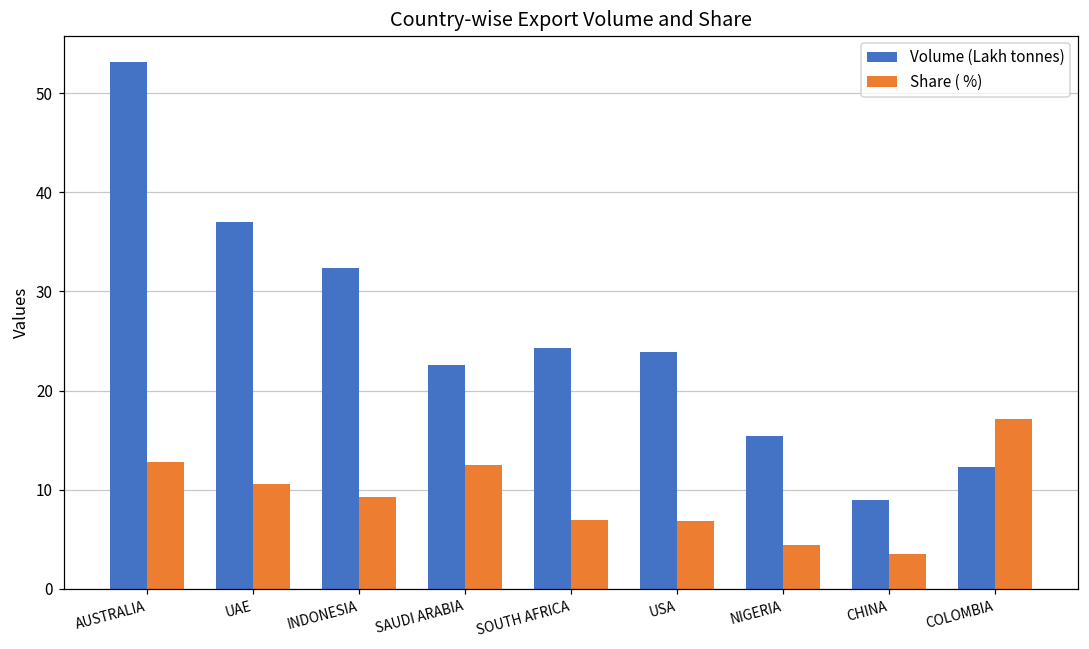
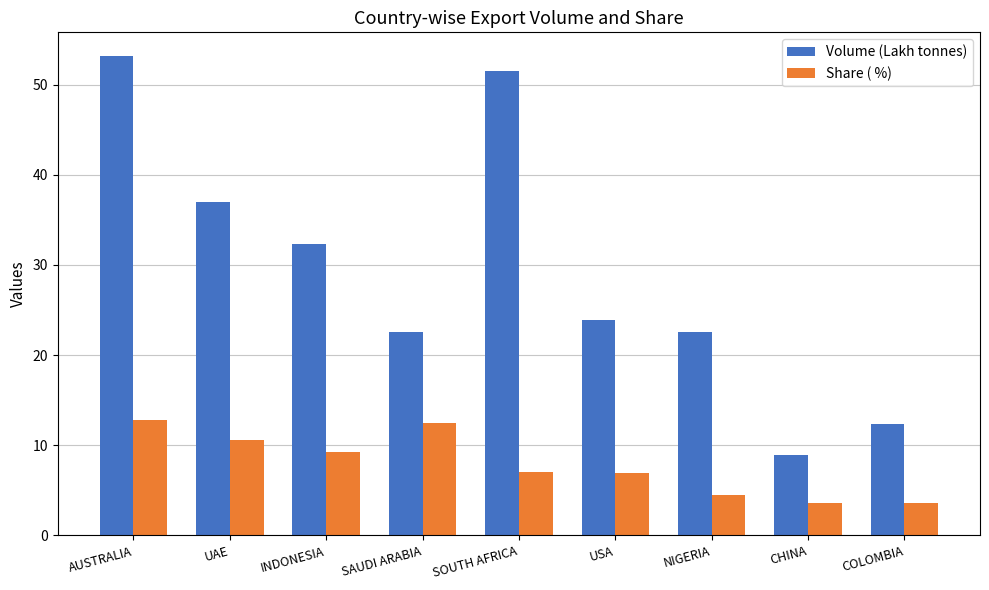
Volume (Lakh tonnes), SOUTH AFRICA: 24 -> 52
Volume (Lakh tonnes), NIGERIA: 15 -> 23
Share ( %), COLOMBIA: 17 -> 4
